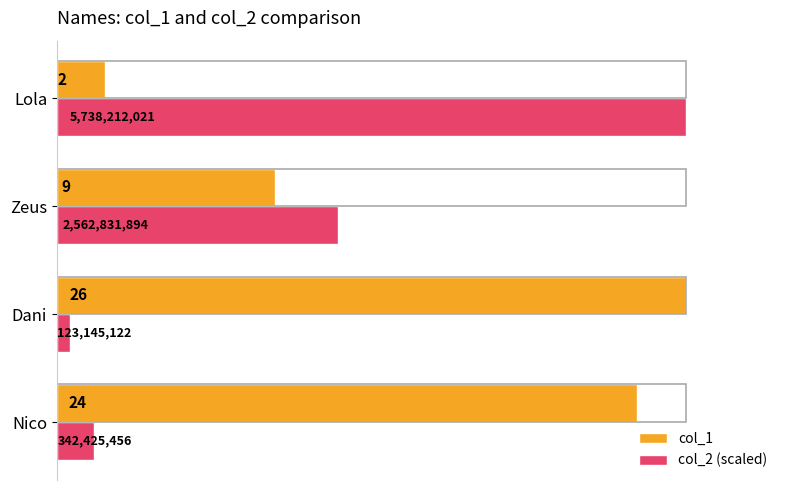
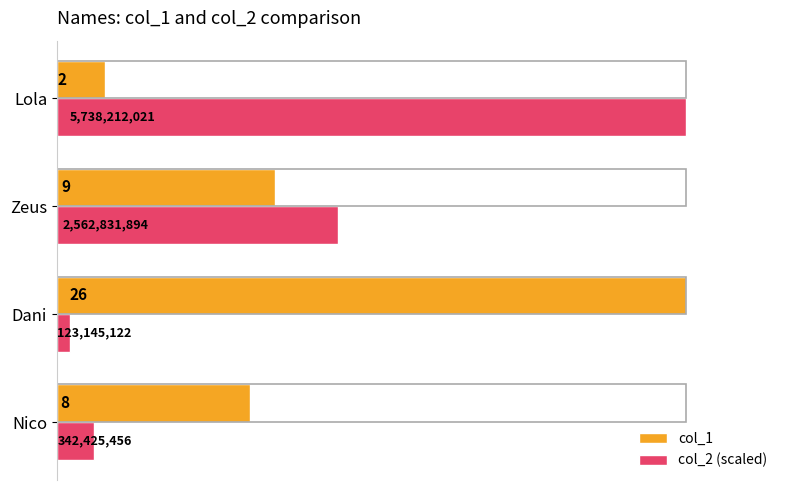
col_1, Nico: 24 -> 8
